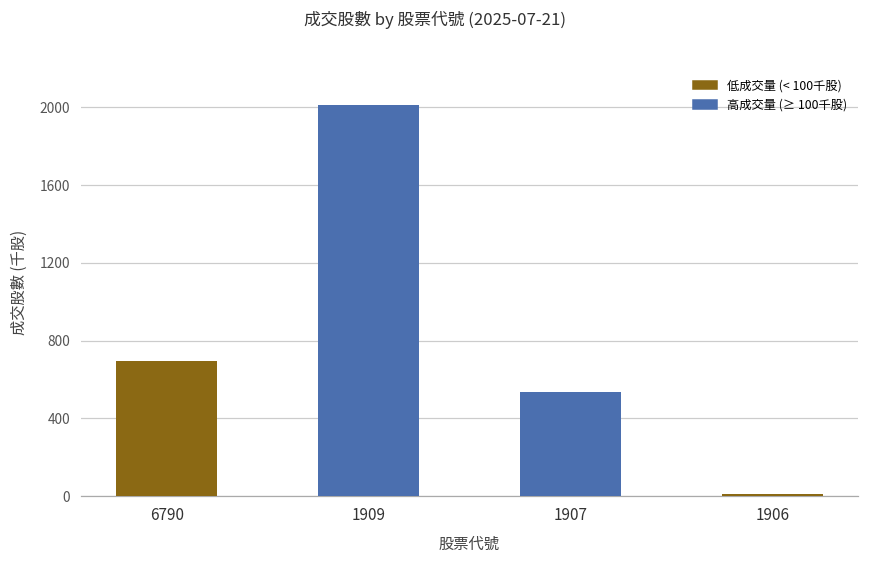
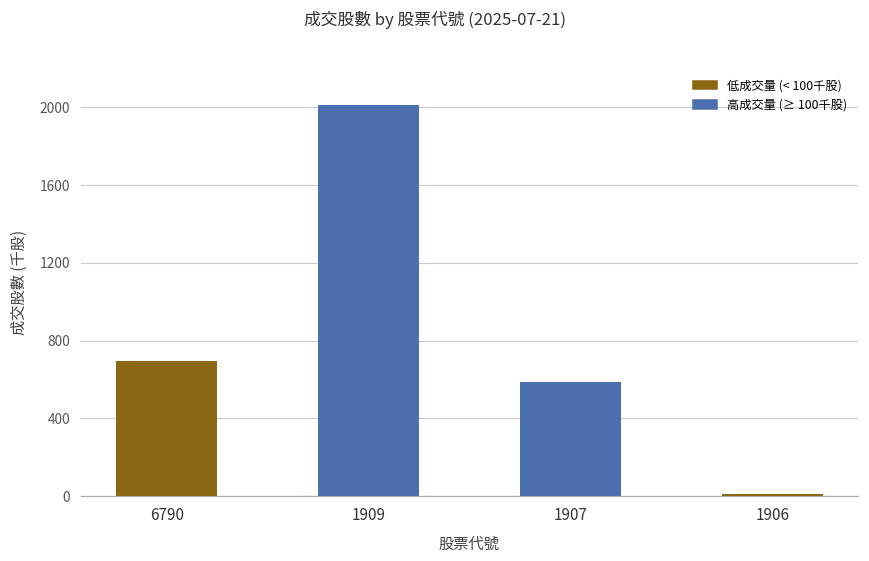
1907: 540 -> 590
